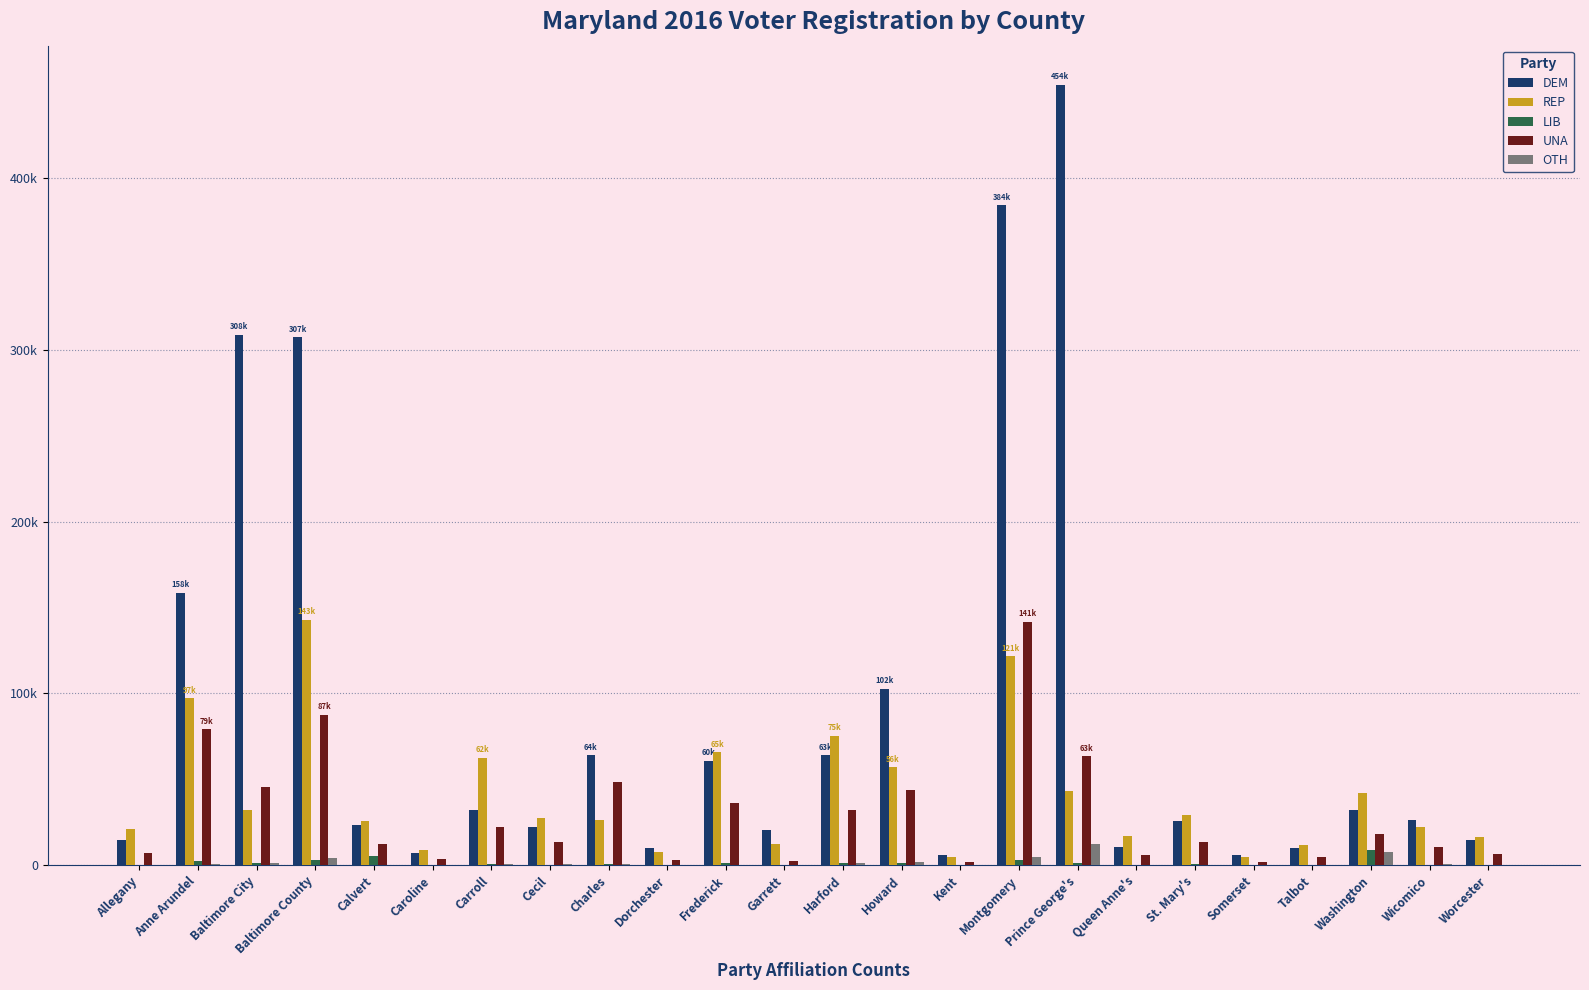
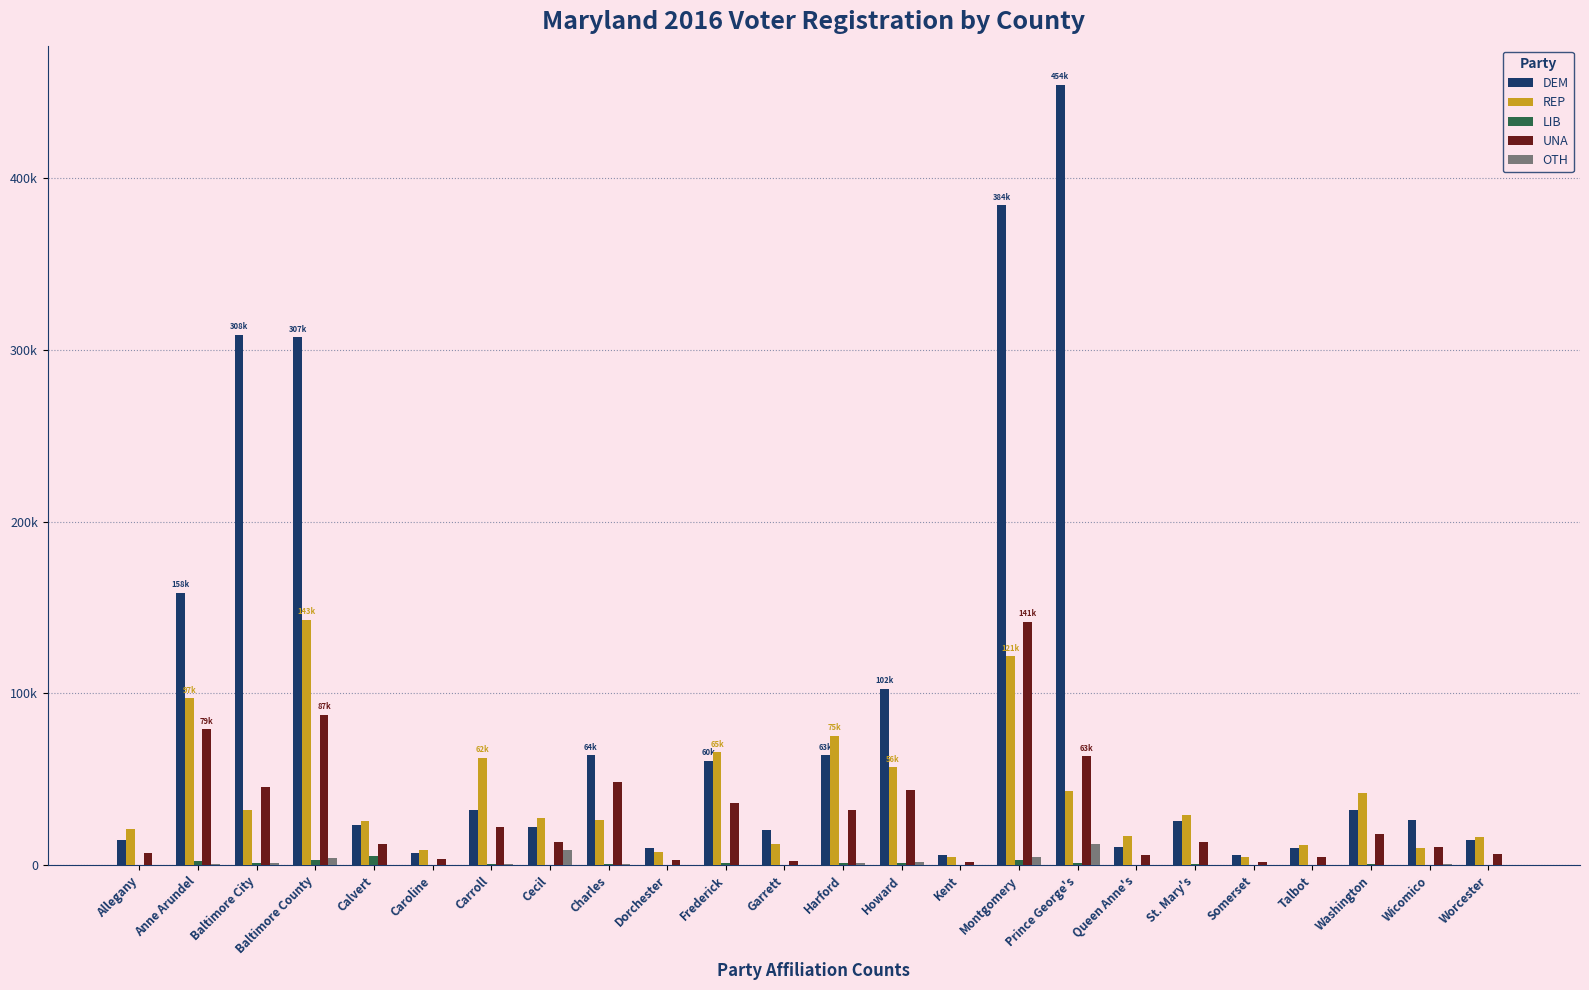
OTH, Cecil: 1000 -> 9000
LIB, Washington: 9000 -> 1000
OTH, Washington: 8000 -> 0
REP, Wicomico: 22000 -> 10000
